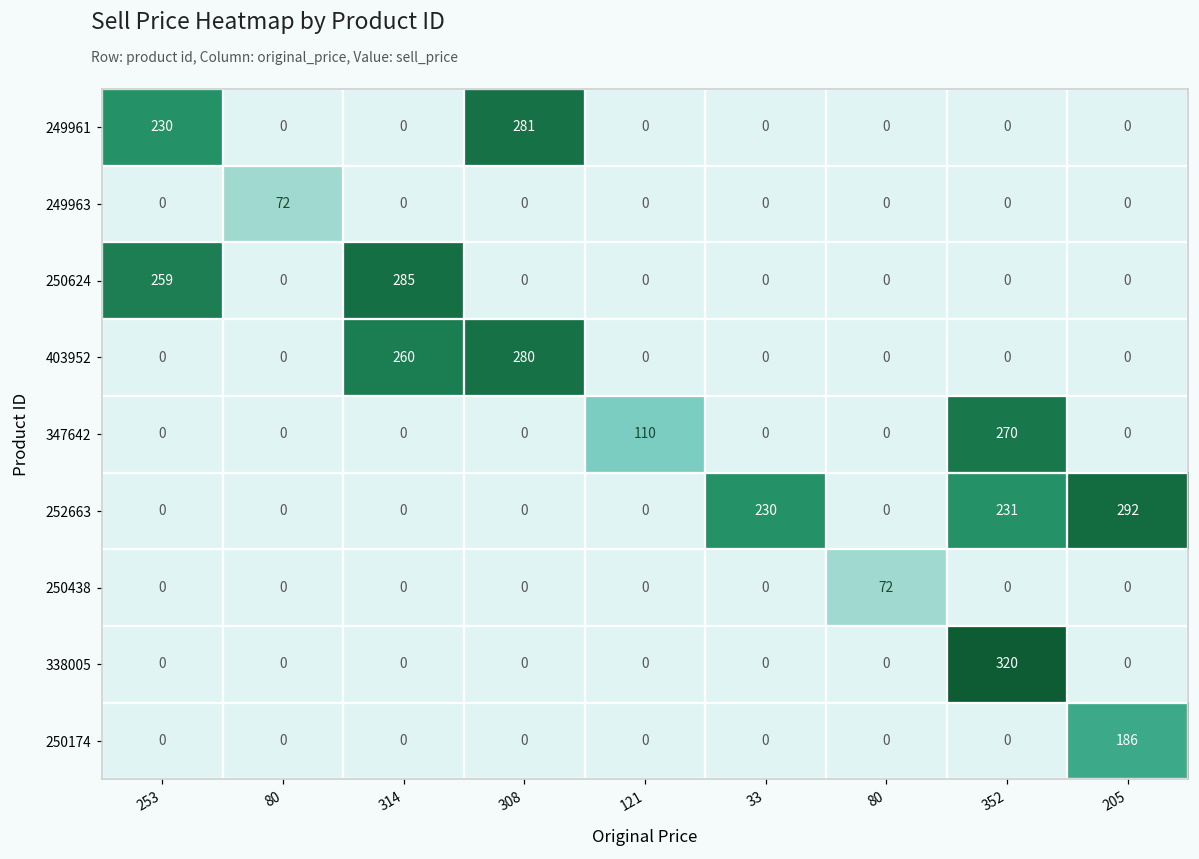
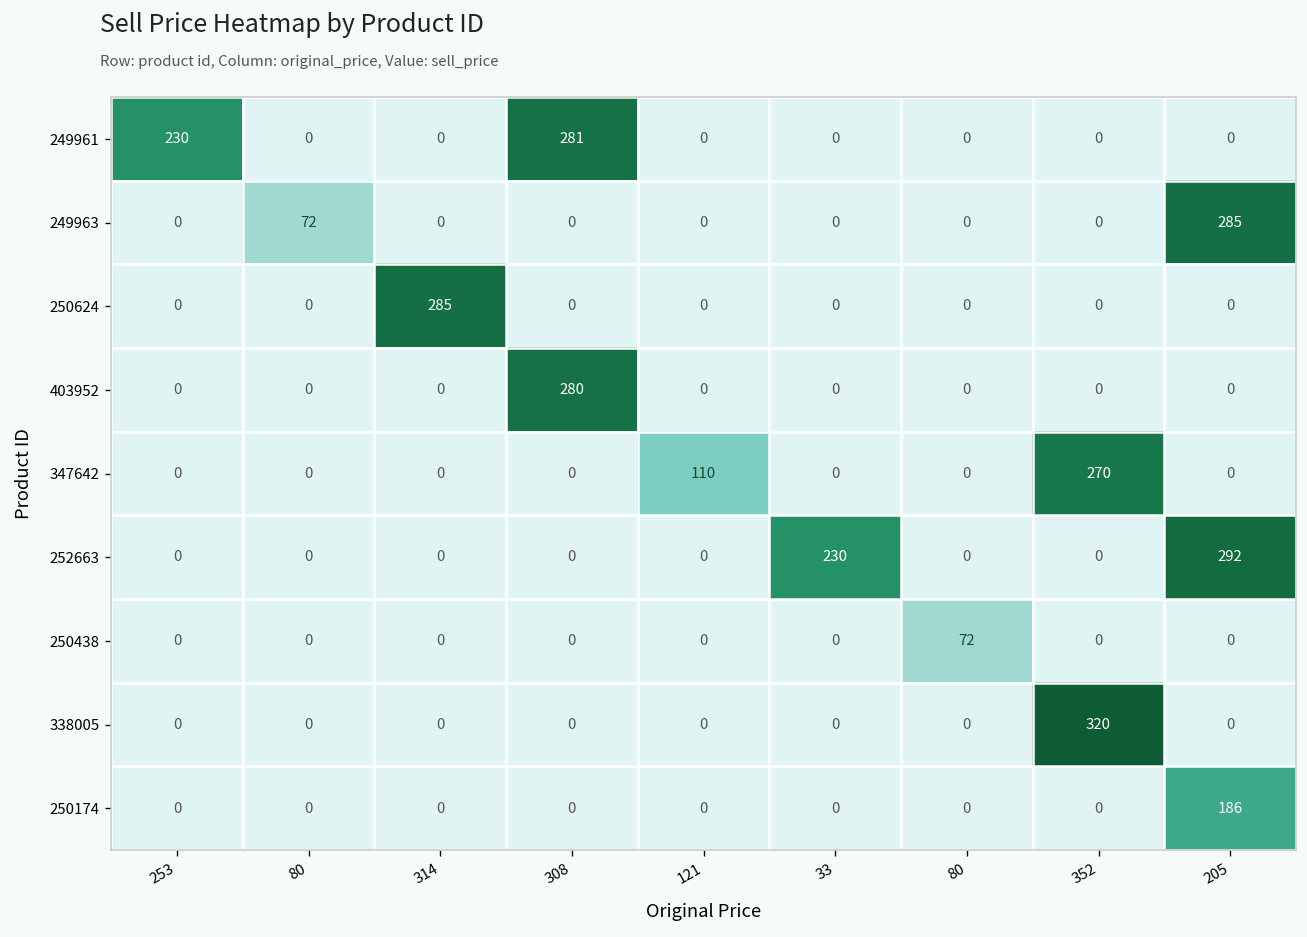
249963, 205: 0 -> 285
250624, 253: 259 -> 0
403952, 314: 260 -> 0
252663, 352: 231 -> 0
